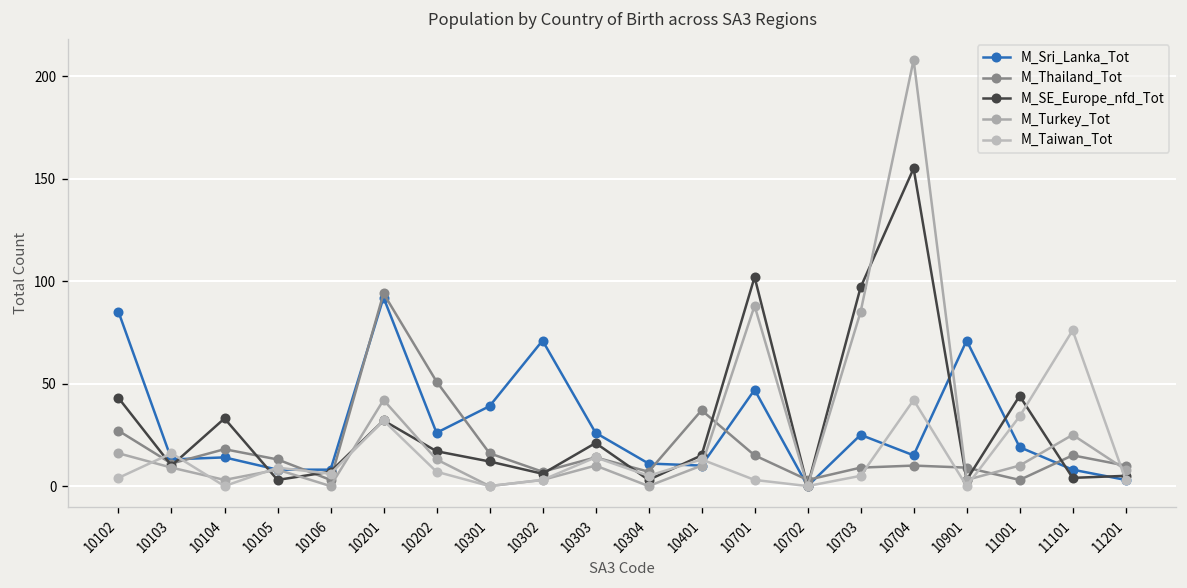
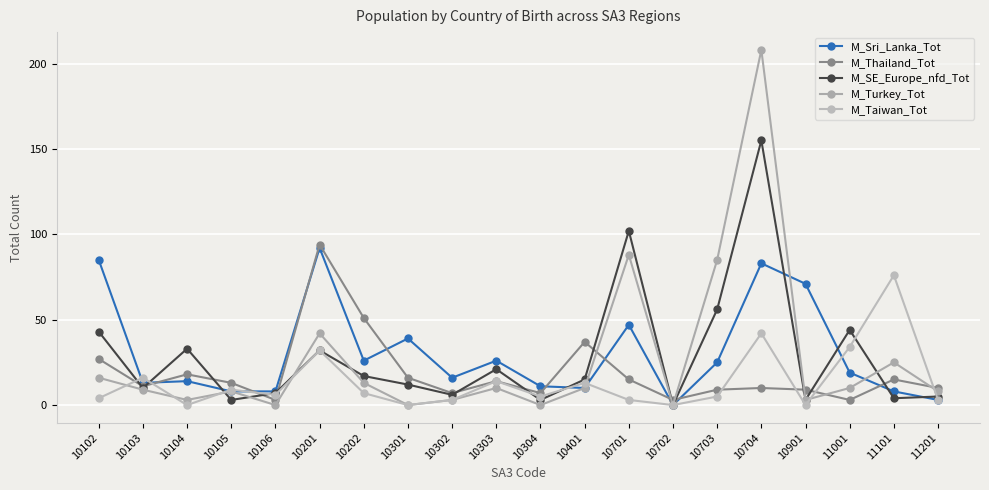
M_Sri_Lanka_Tot, 10302: 71 -> 16
M_SE_Europe_nfd_Tot, 10703: 97 -> 56
M_Sri_Lanka_Tot, 10704: 15 -> 83
